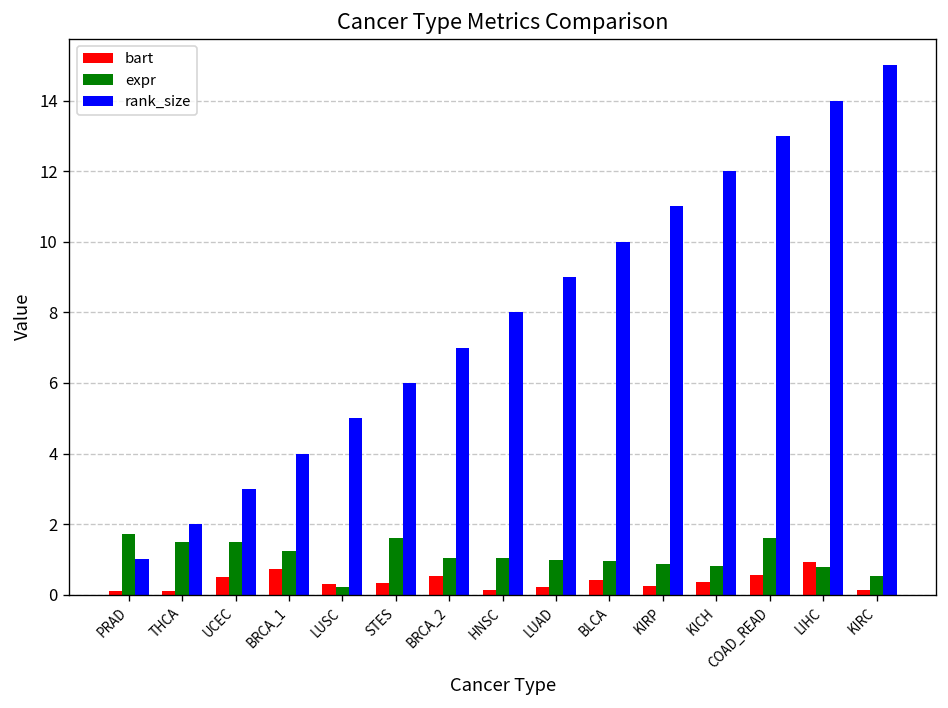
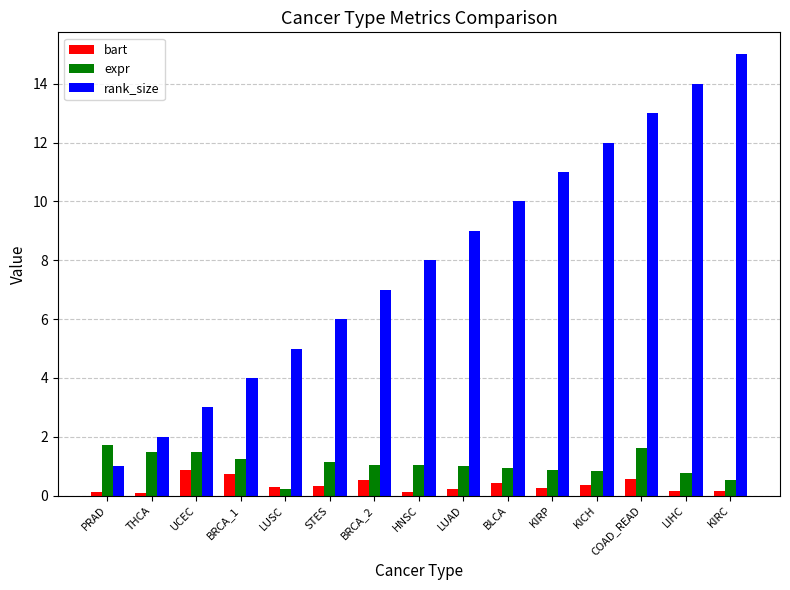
bart, UCEC: 0.5 -> 0.9
expr, STES: 1.6 -> 1.1
bart, LIHC: 0.9 -> 0.2
